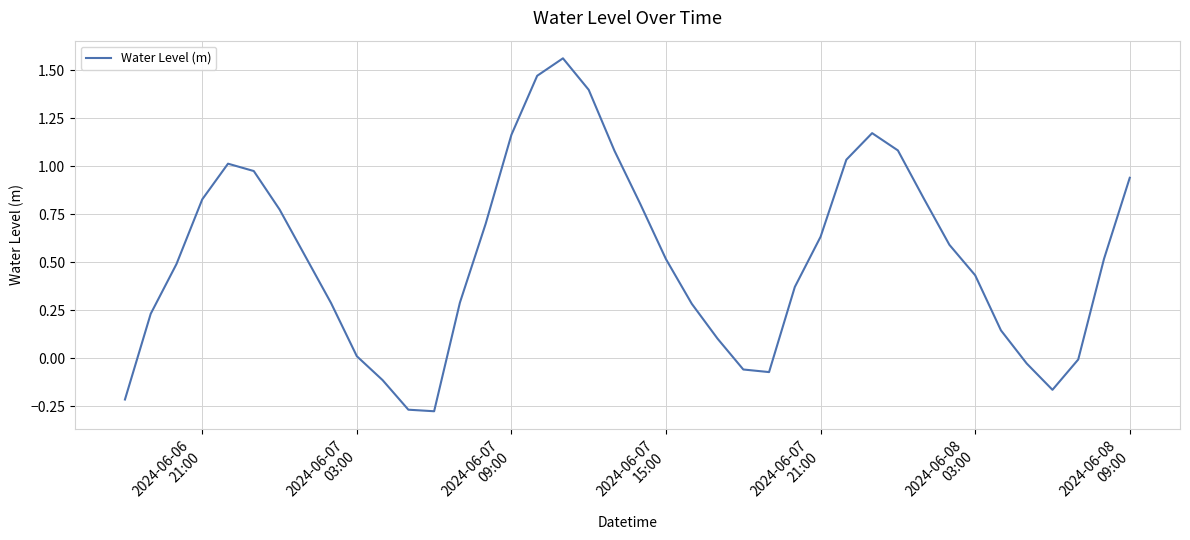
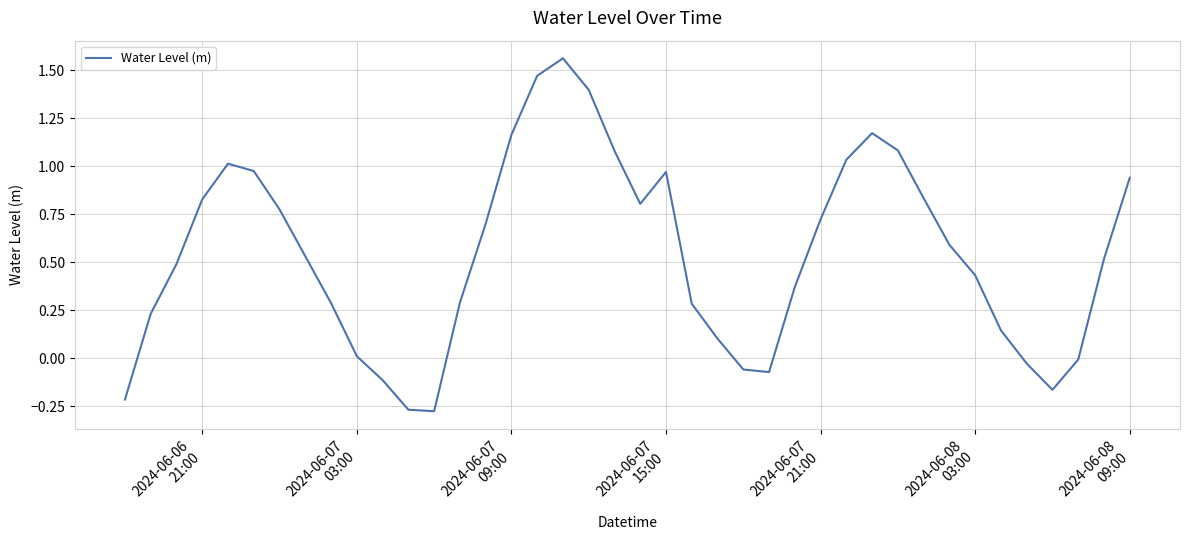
2024-06-07 15:00: 0.52 -> 0.97
2024-06-07 21:00: 0.63 -> 0.72
